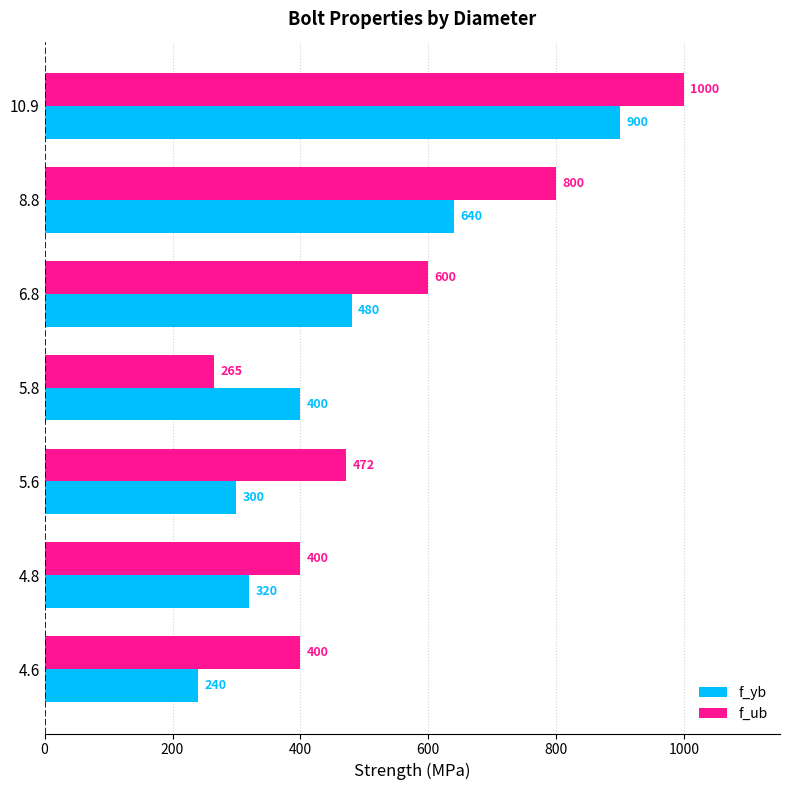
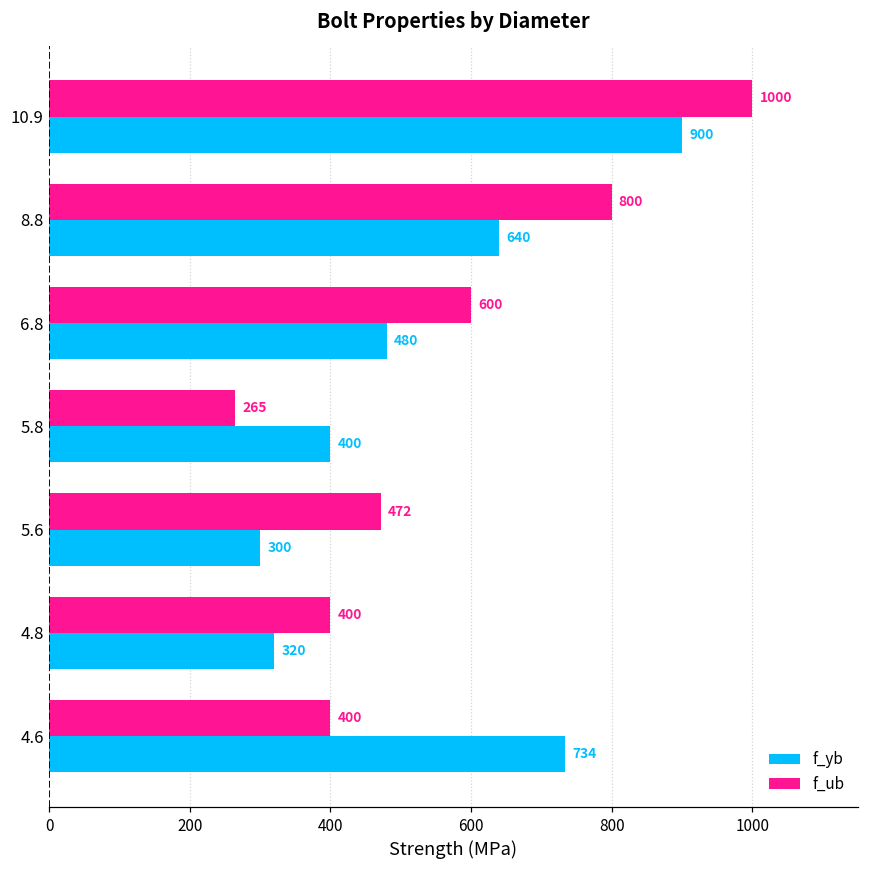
f_yb, 4.6: 240 -> 734
